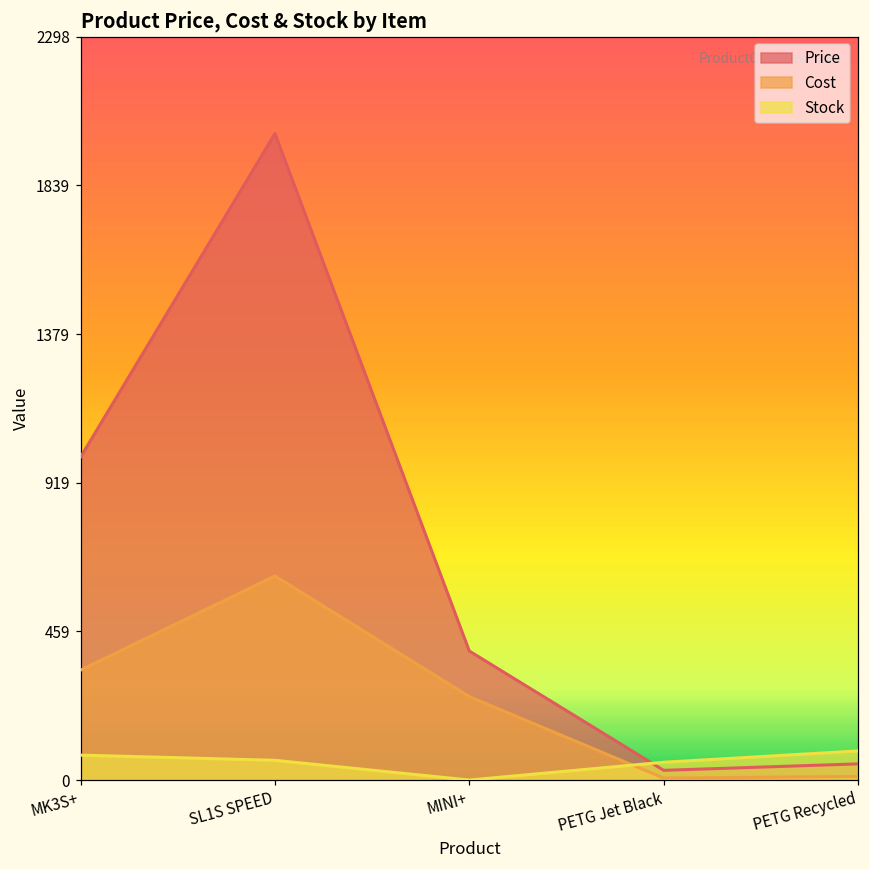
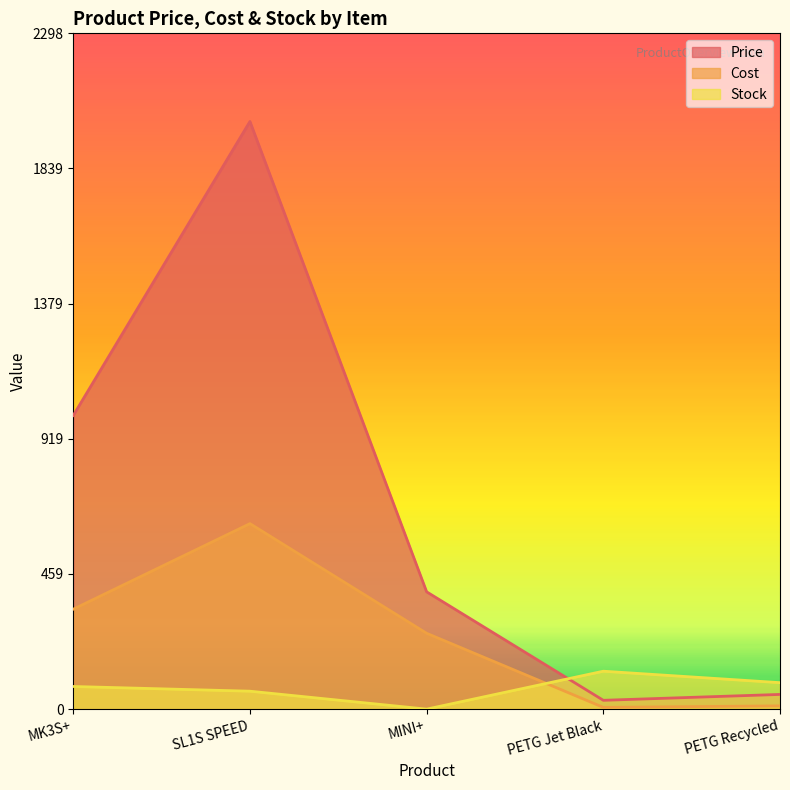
Stock, PETG Jet Black: 60 -> 130
